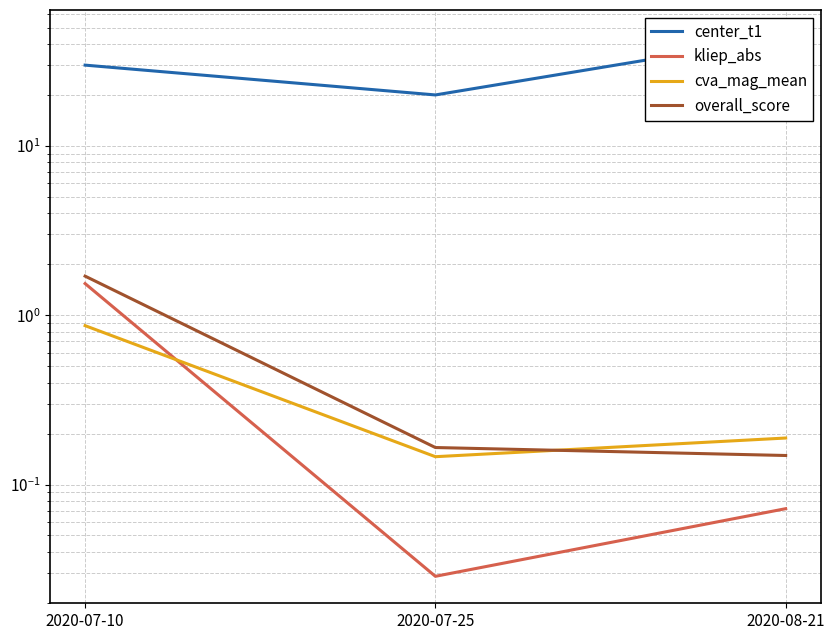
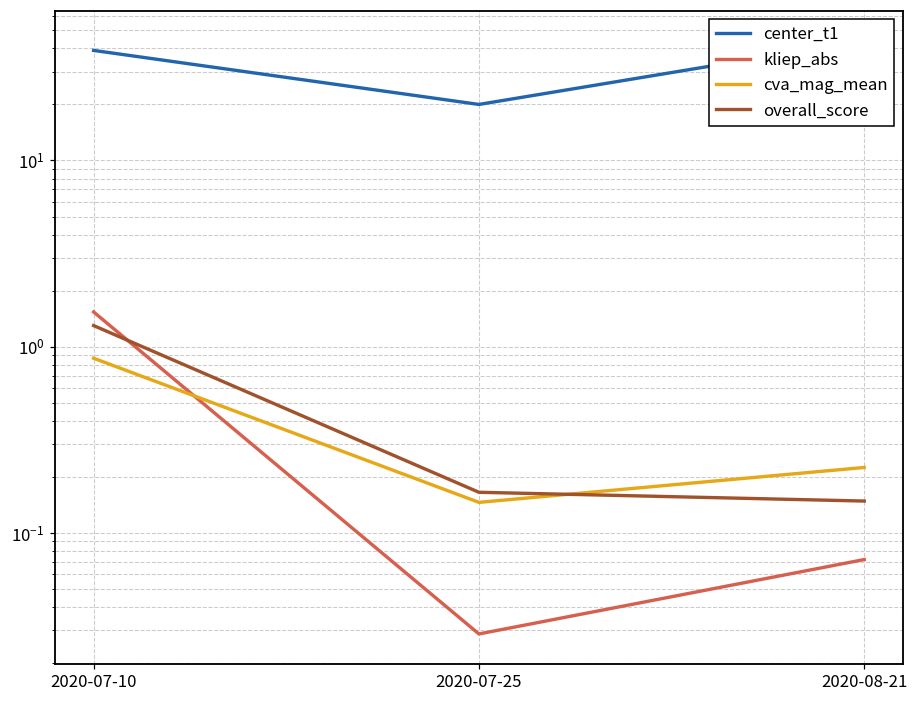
center_t1, 2020-07-10: 30 -> 39
overall_score, 2020-07-10: 1.7 -> 1.3
cva_mag_mean, 2020-08-21: 0.19 -> 0.22
